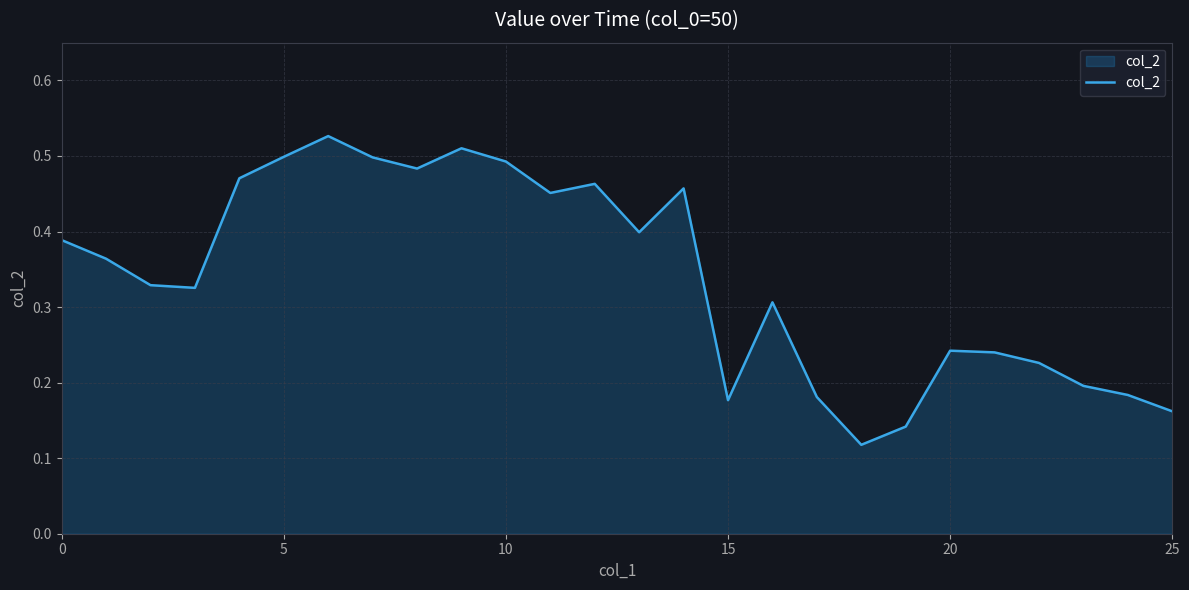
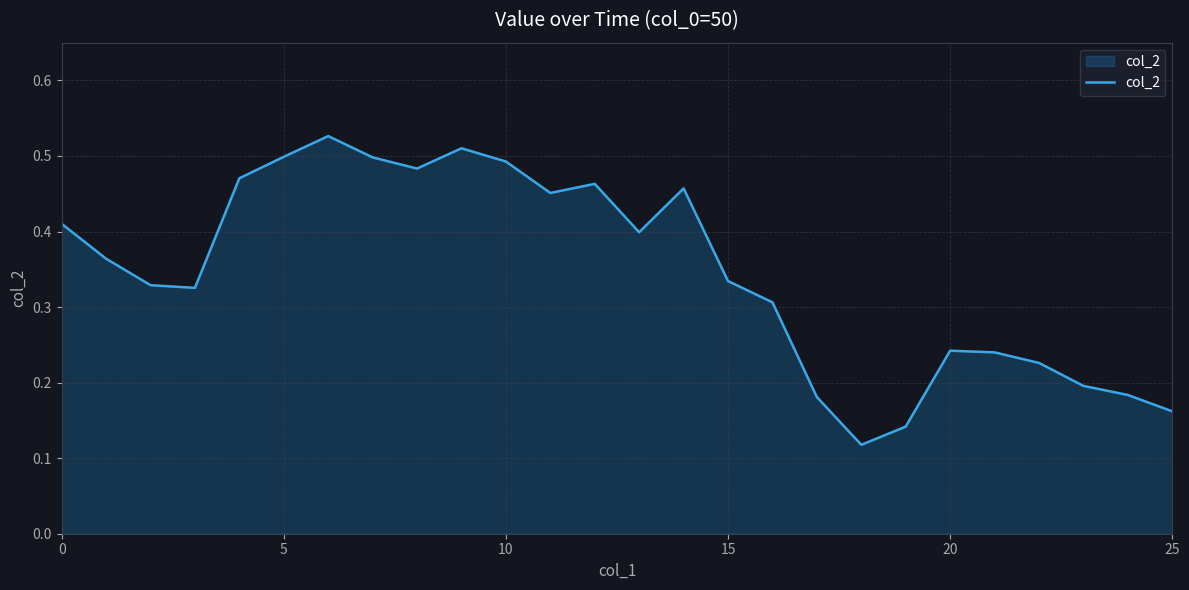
0: 0.39 -> 0.41
15: 0.18 -> 0.33
